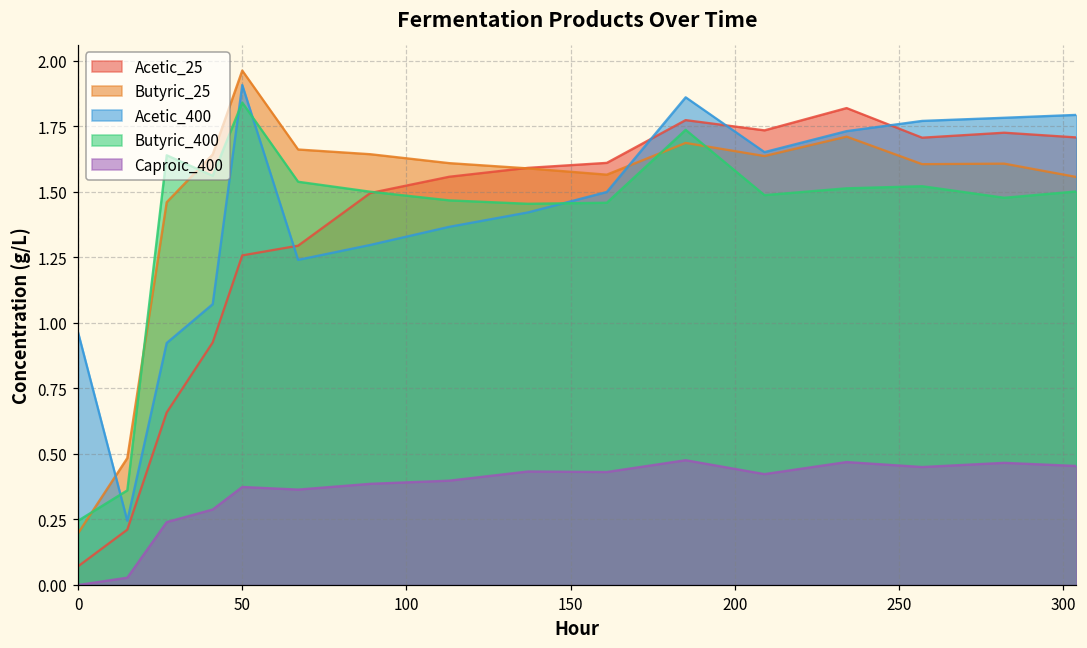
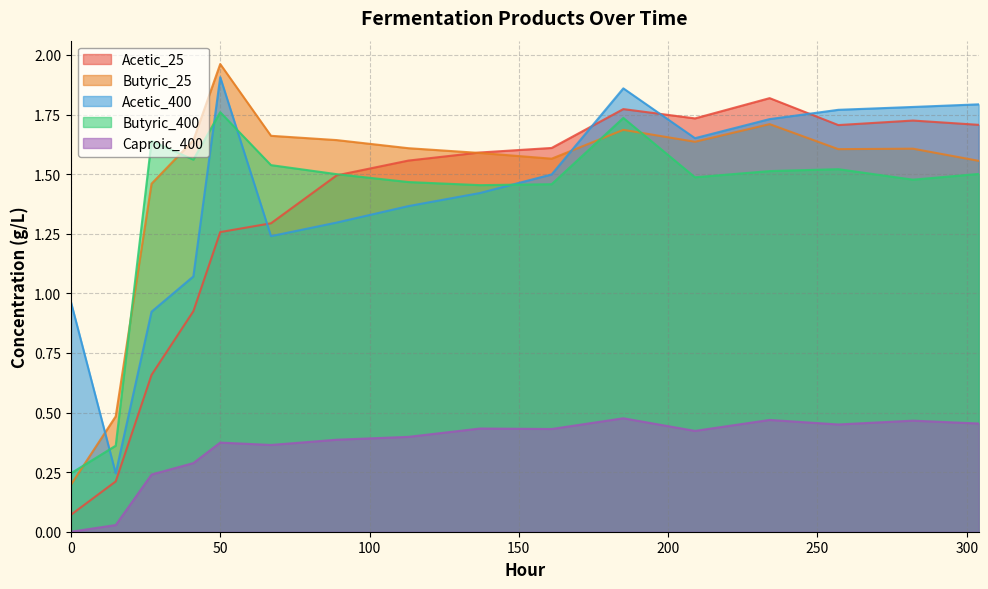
Butyric_400, 50: 1.84 -> 1.76
